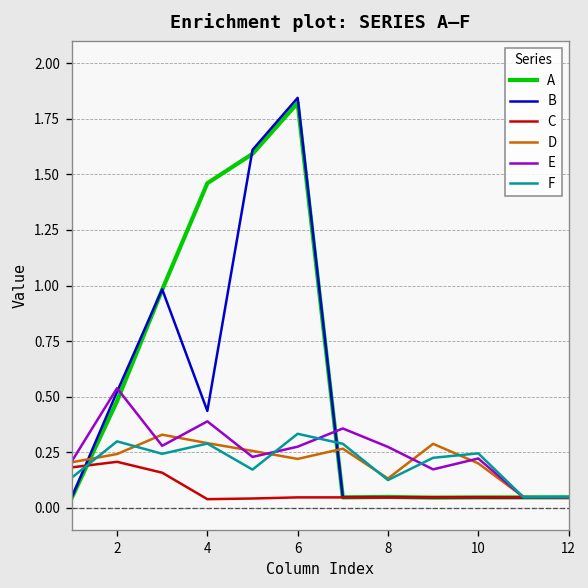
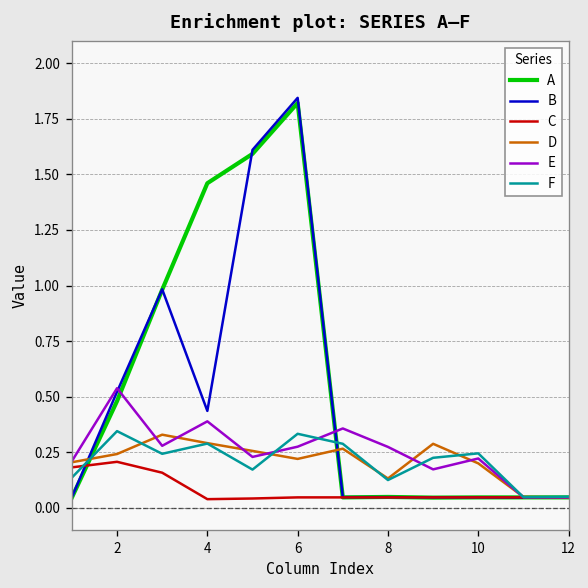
F, 2: 0.30 -> 0.35
